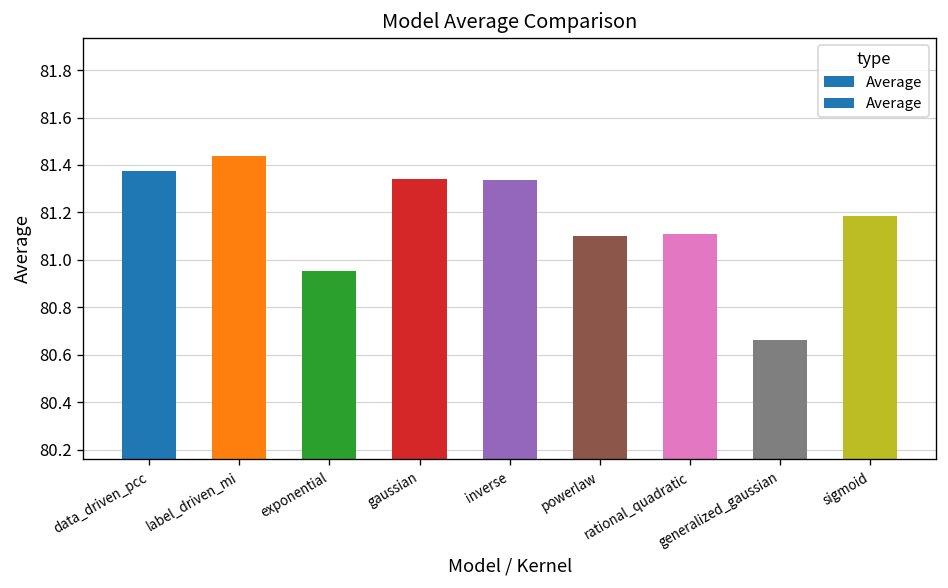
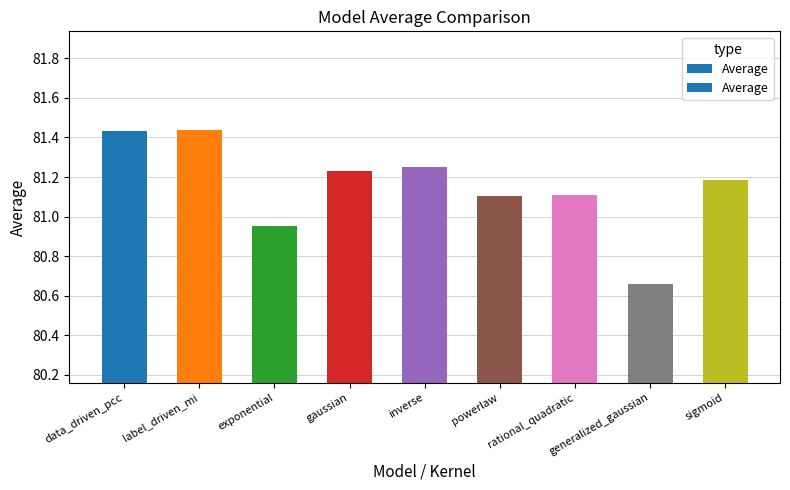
data_driven_pcc: 81.37 -> 81.43
gaussian: 81.34 -> 81.23
inverse: 81.34 -> 81.25
